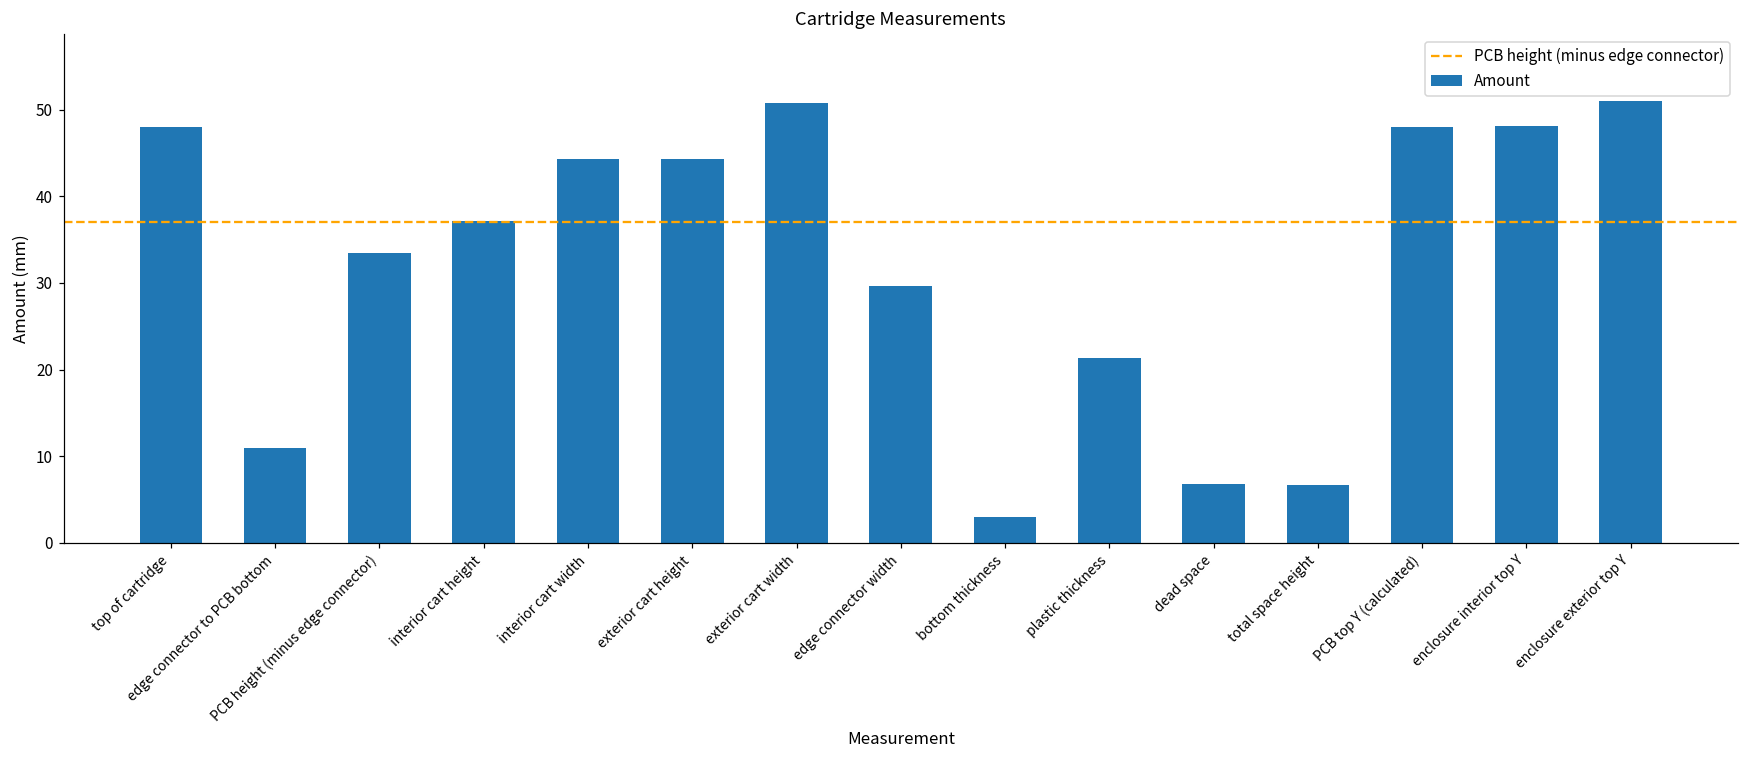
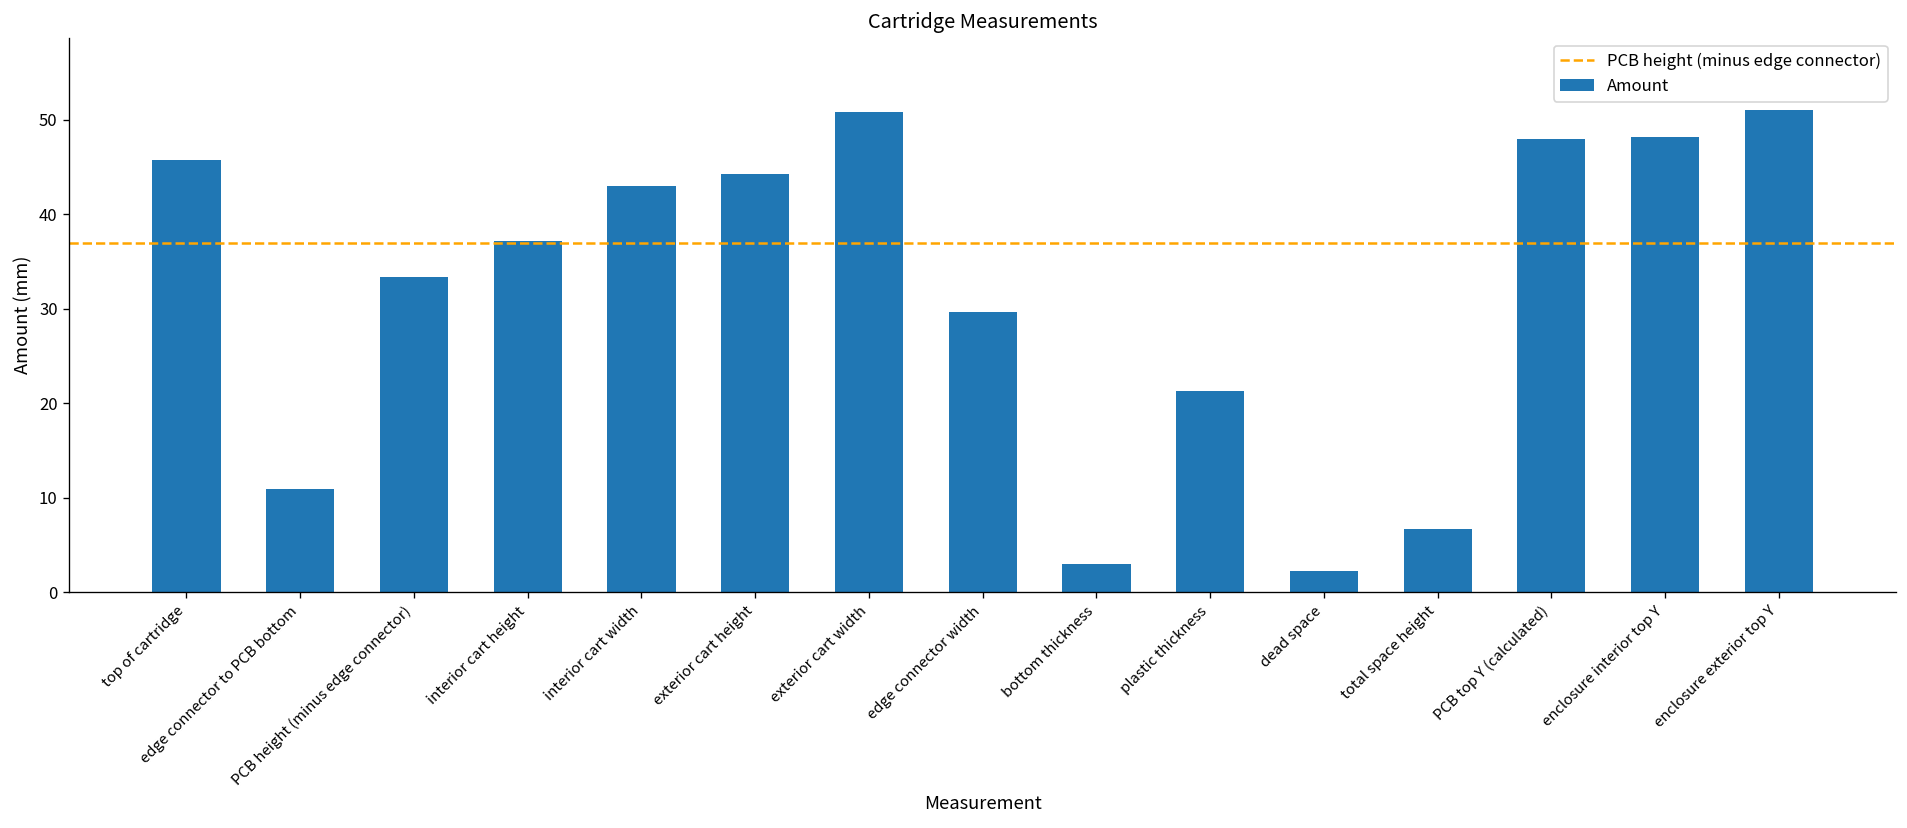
top of cartridge: 48 -> 46
interior cart width: 44 -> 43
dead space: 7 -> 2
